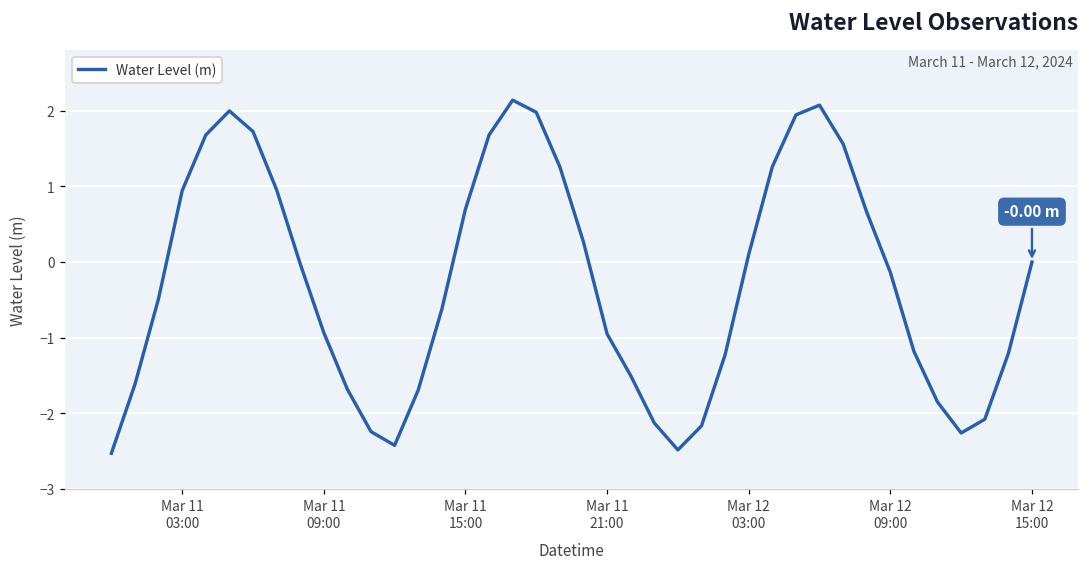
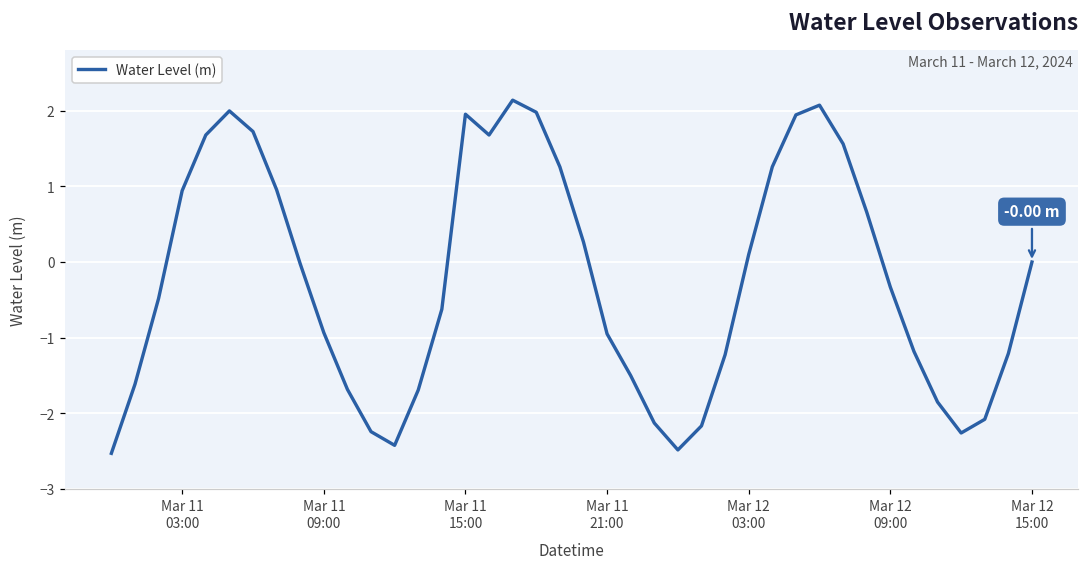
Mar 11 15:00: 0.7 -> 2.0
Mar 12 09:00: -0.1 -> -0.3
